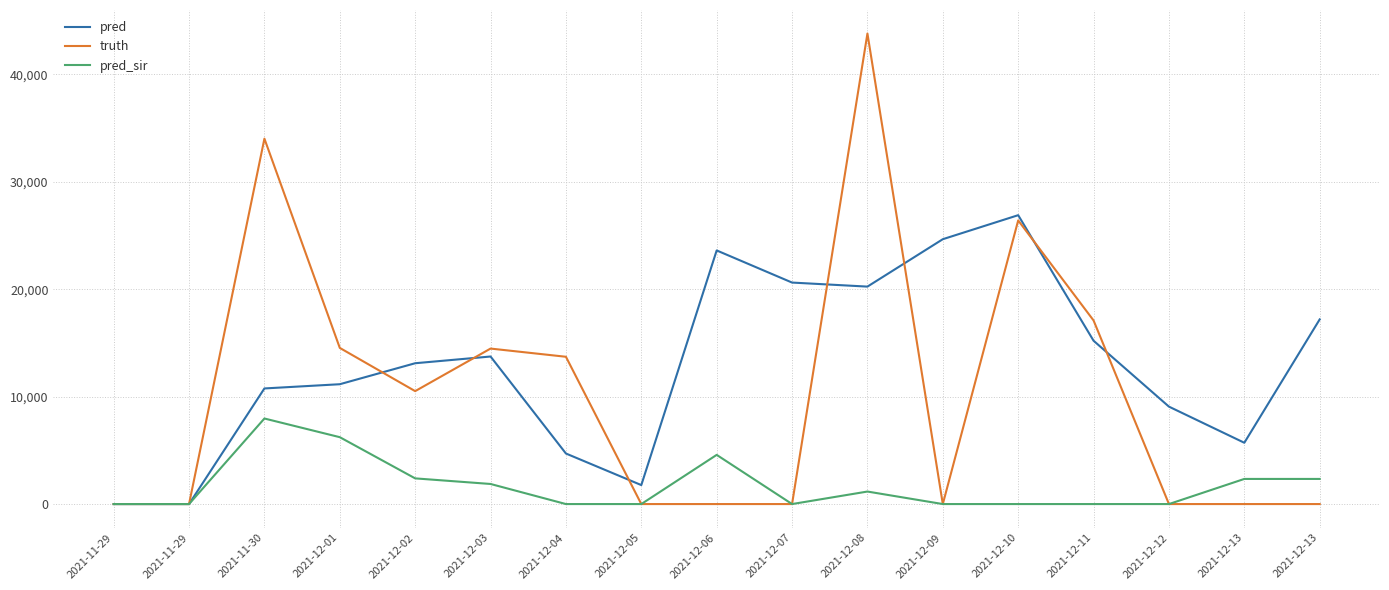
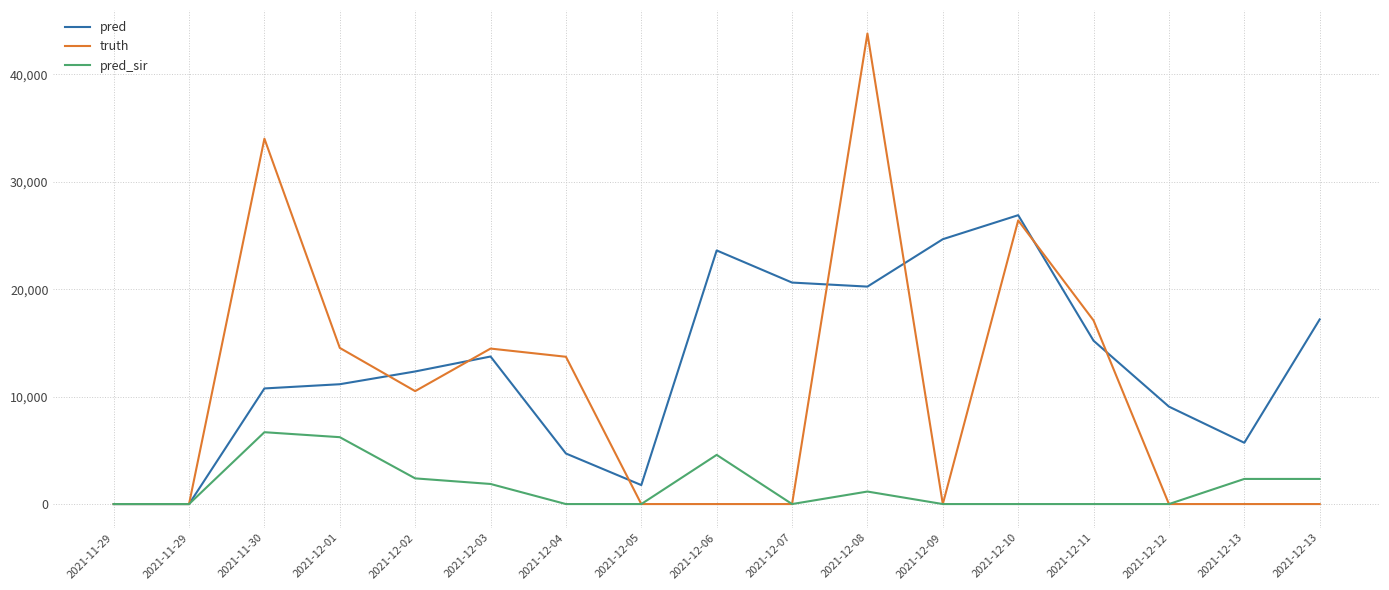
pred_sir, 2021-11-30: 8,000 -> 6,700
pred, 2021-12-02: 13,100 -> 12,300
